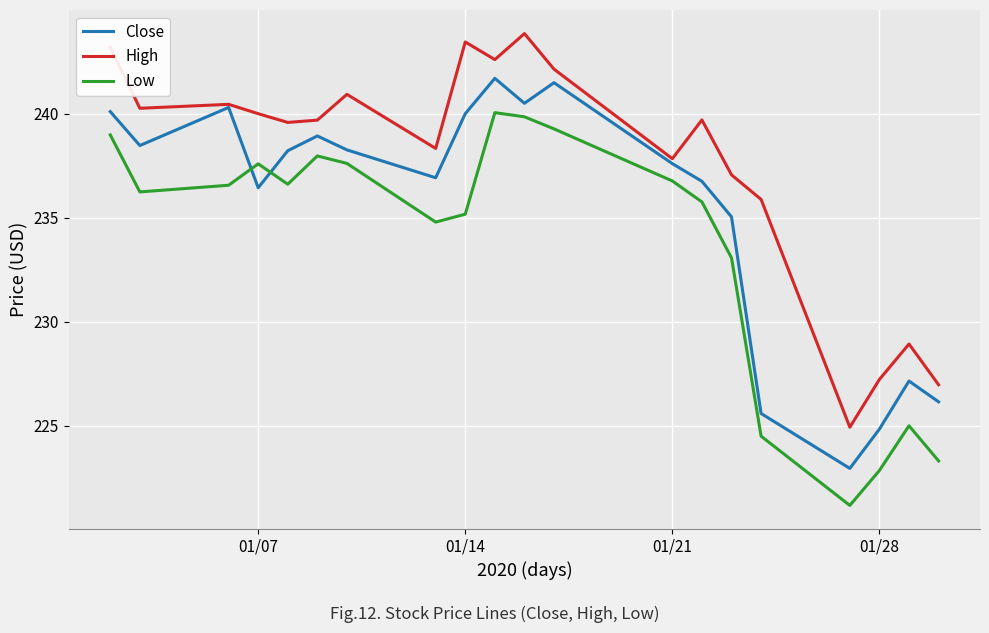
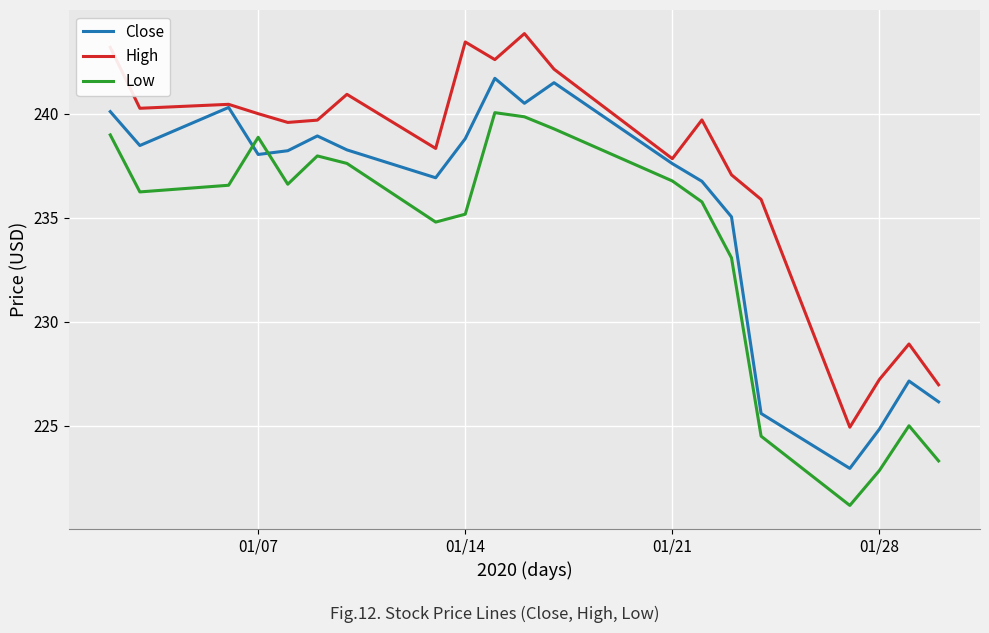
Close, 01/07: 236.4 -> 238.0
Low, 01/07: 237.6 -> 238.9
Close, 01/14: 240.0 -> 238.8
